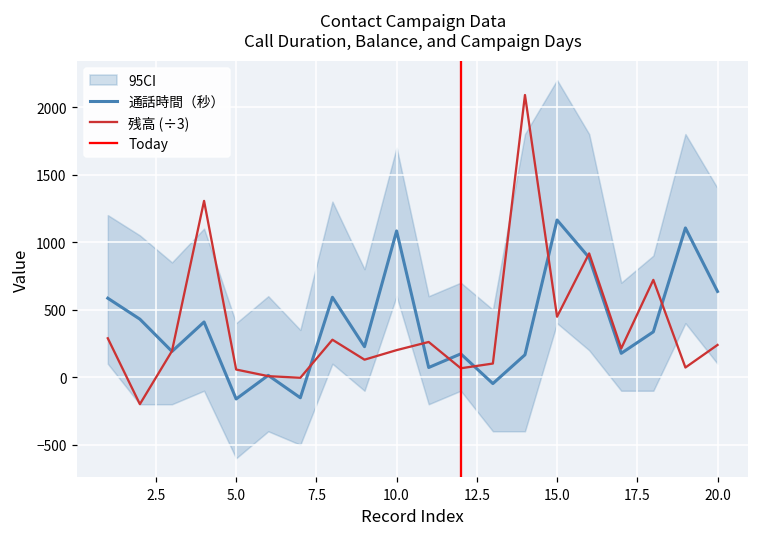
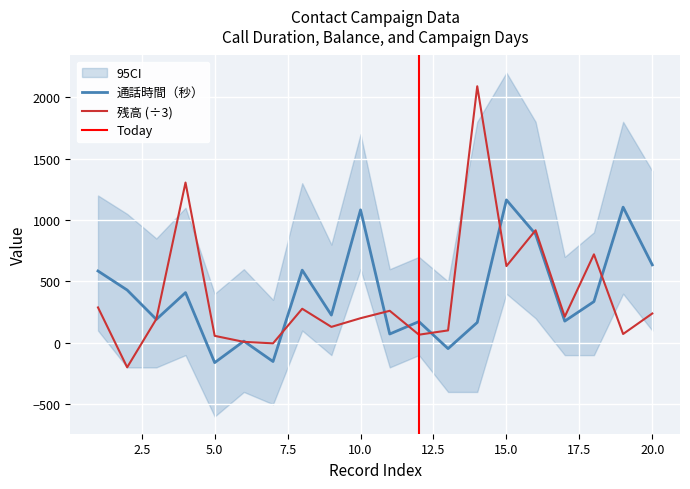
残高 (÷3), 15.0: 450 -> 630
